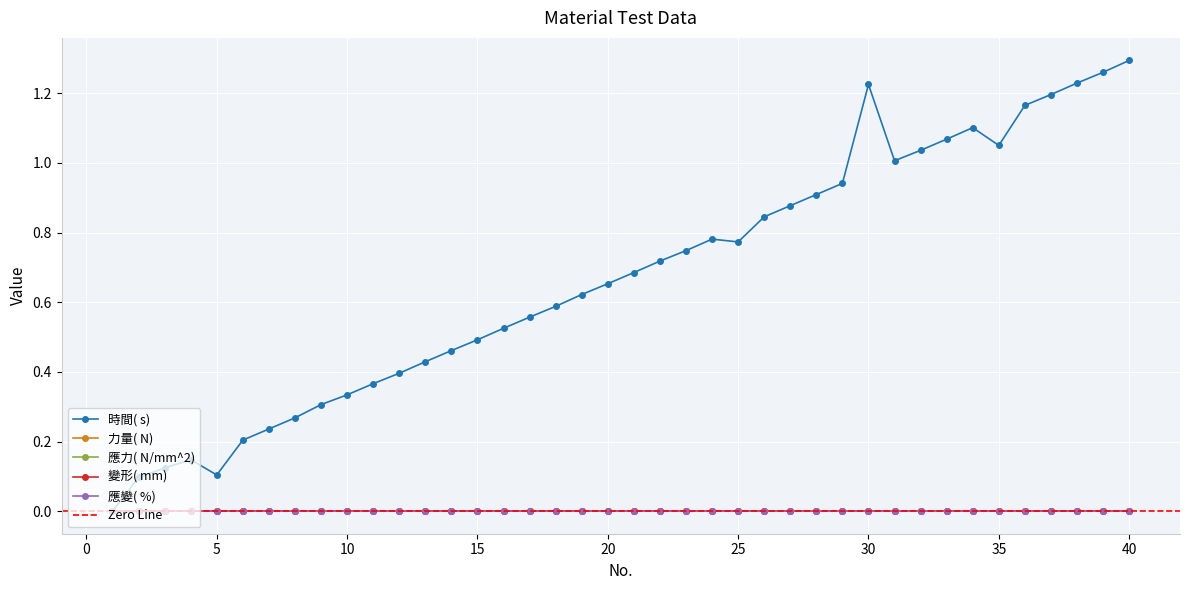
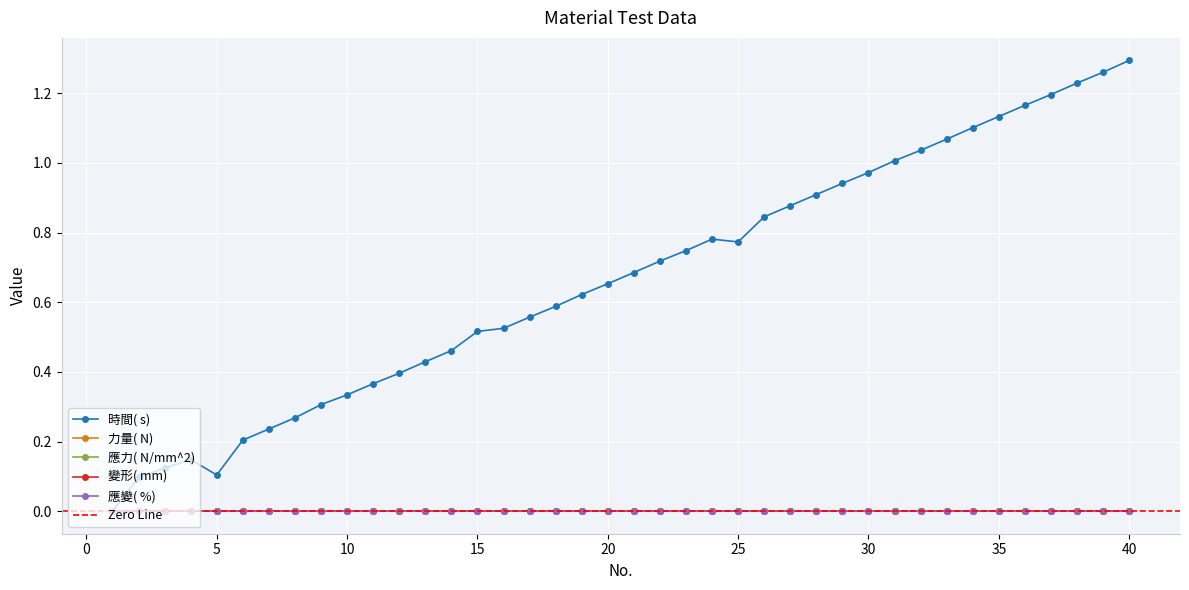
時間( s), 15: 0.49 -> 0.52
時間( s), 30: 1.23 -> 0.97
時間( s), 35: 1.05 -> 1.13
